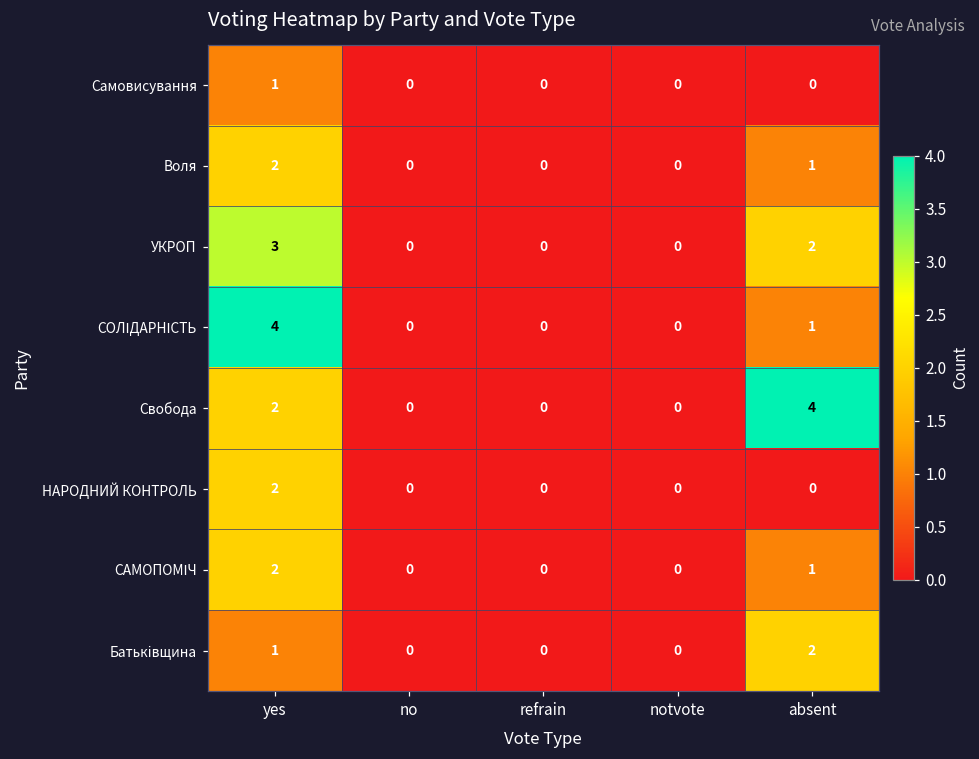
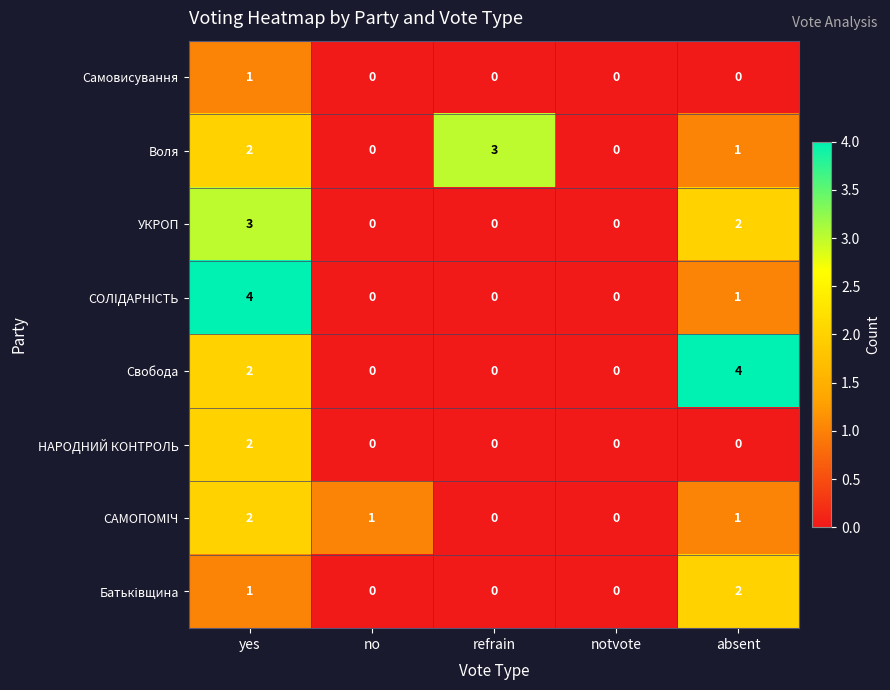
Воля, refrain: 0 -> 3
САМОПОМІЧ, no: 0 -> 1
